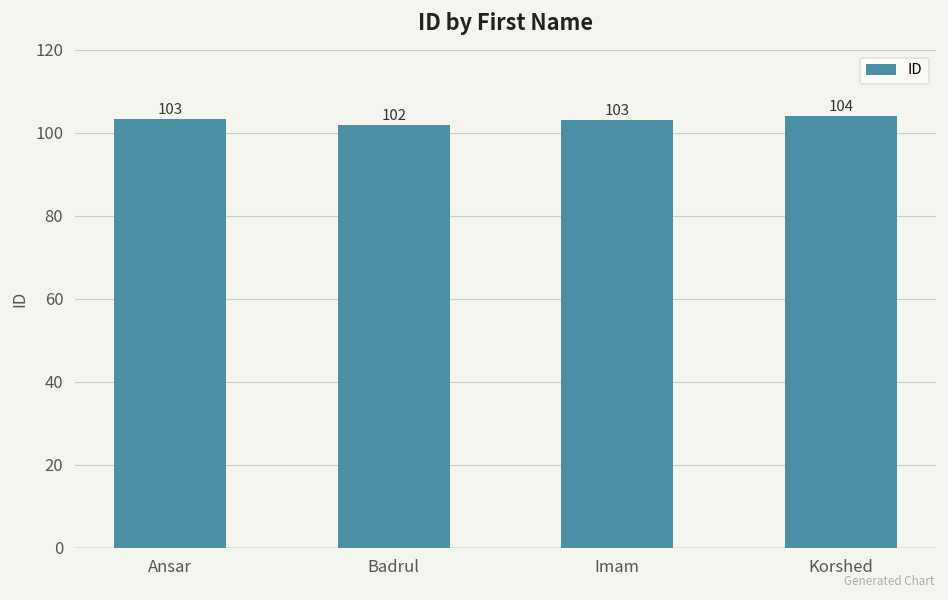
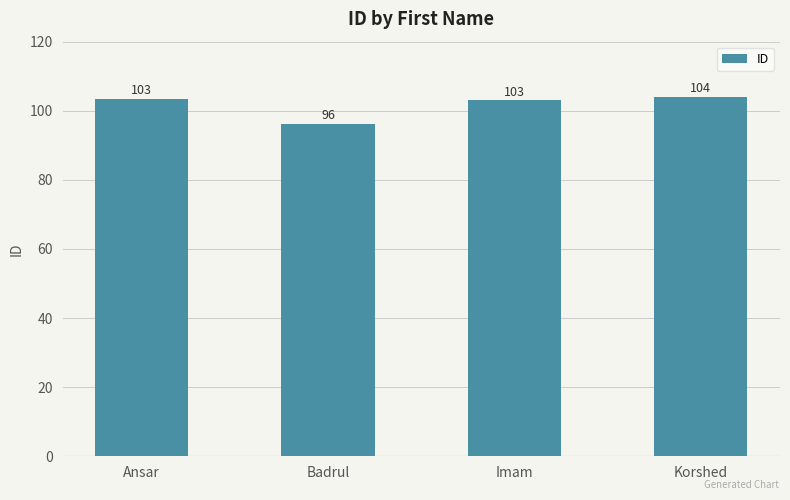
Badrul: 102 -> 96
